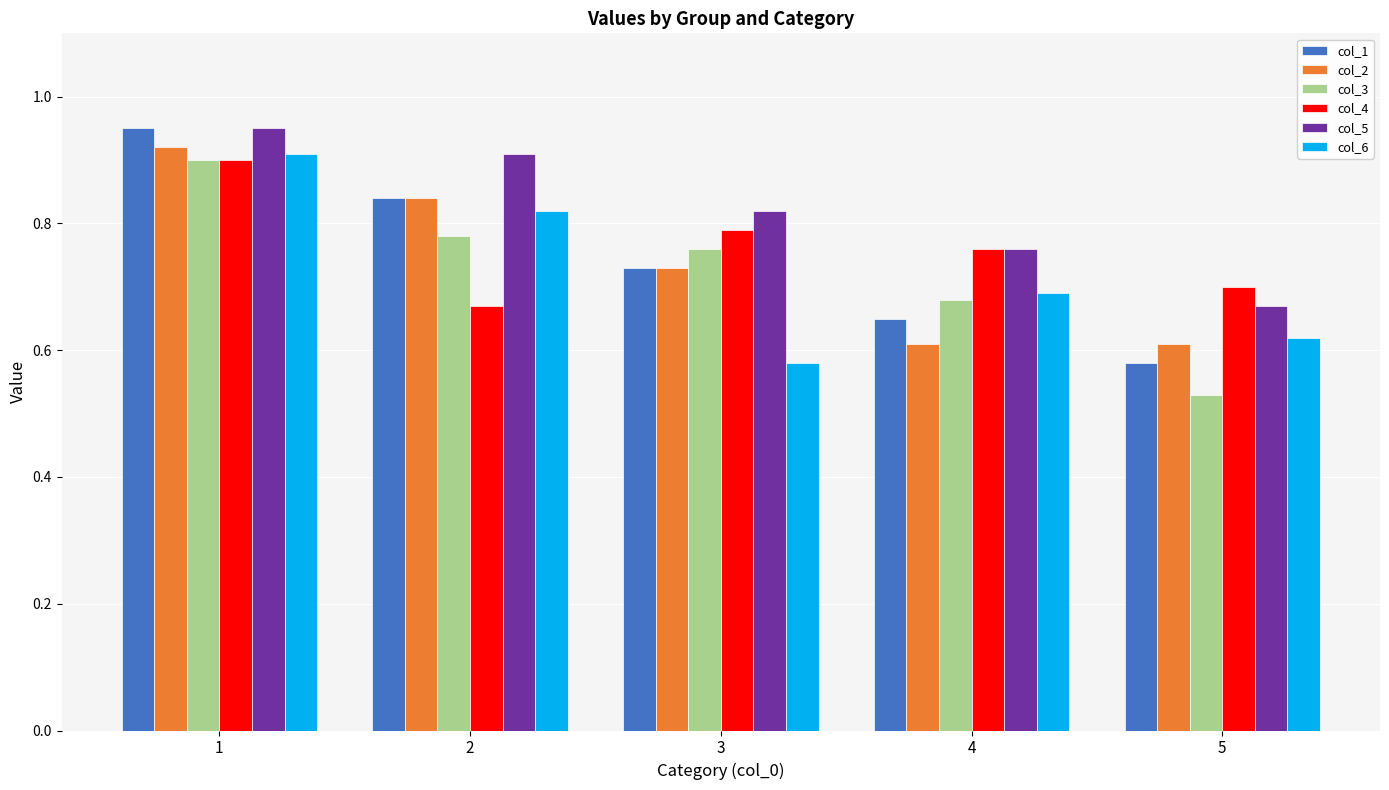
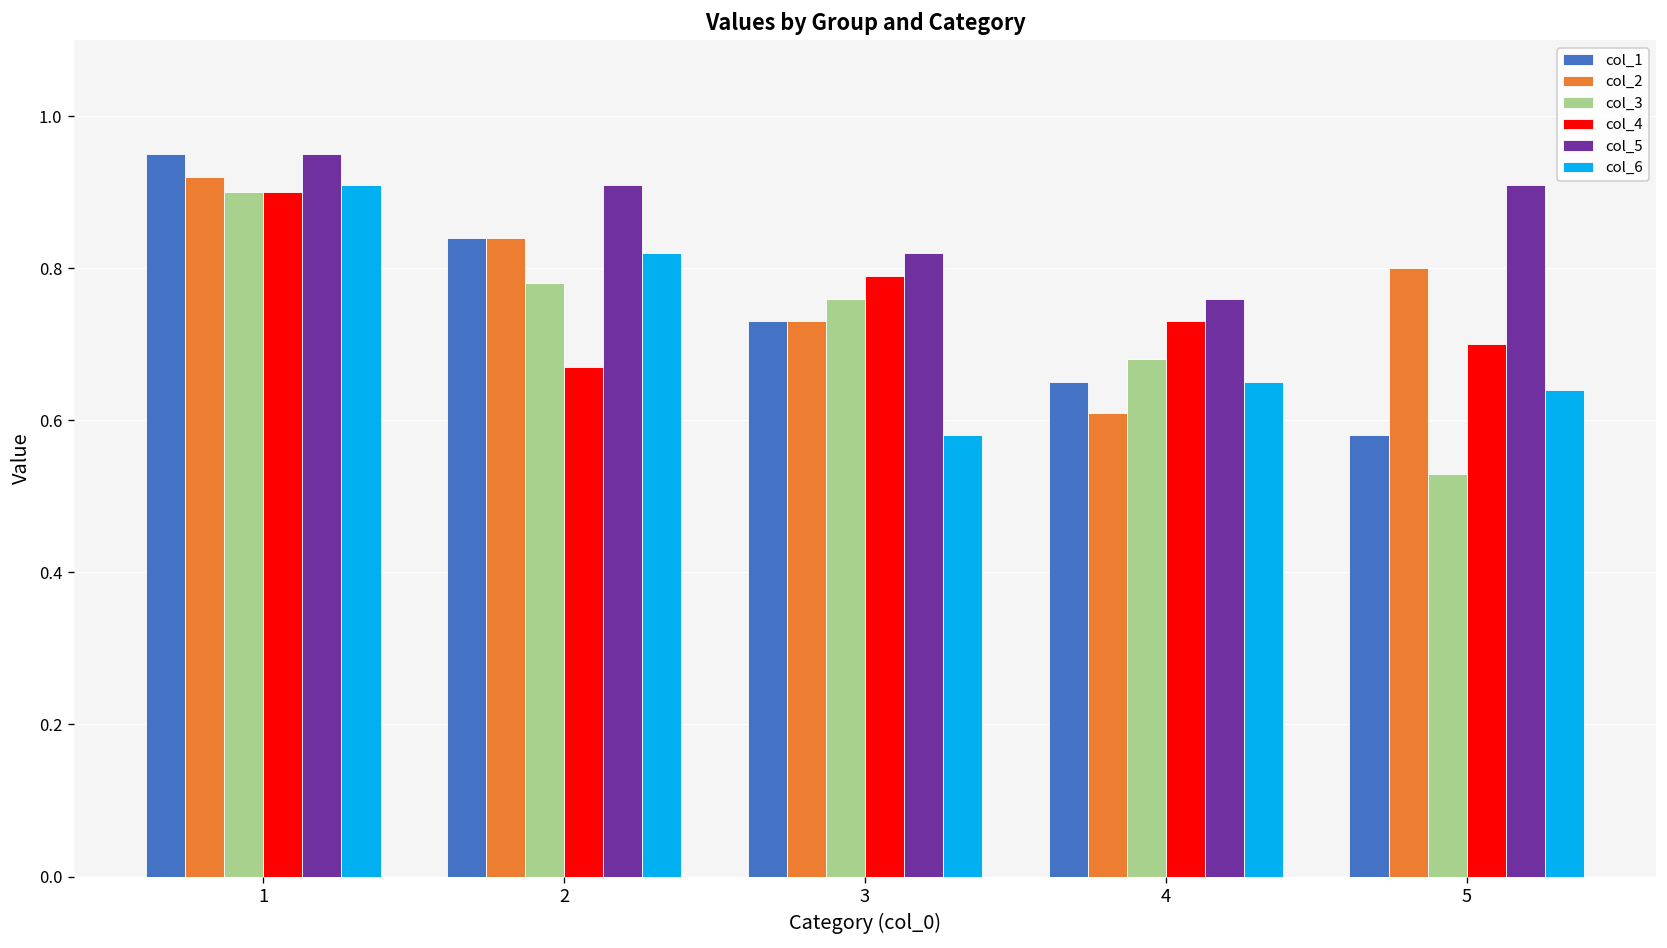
col_4, 4: 0.76 -> 0.73
col_6, 4: 0.69 -> 0.65
col_2, 5: 0.61 -> 0.80
col_5, 5: 0.67 -> 0.91
col_6, 5: 0.62 -> 0.64
